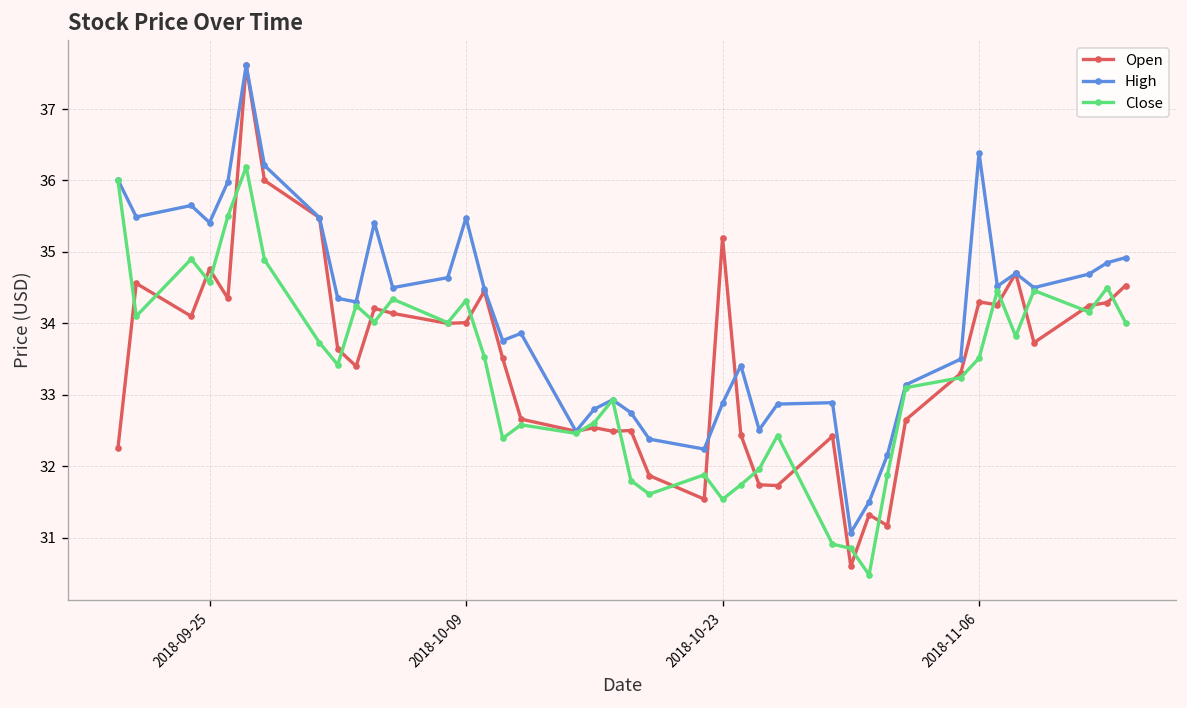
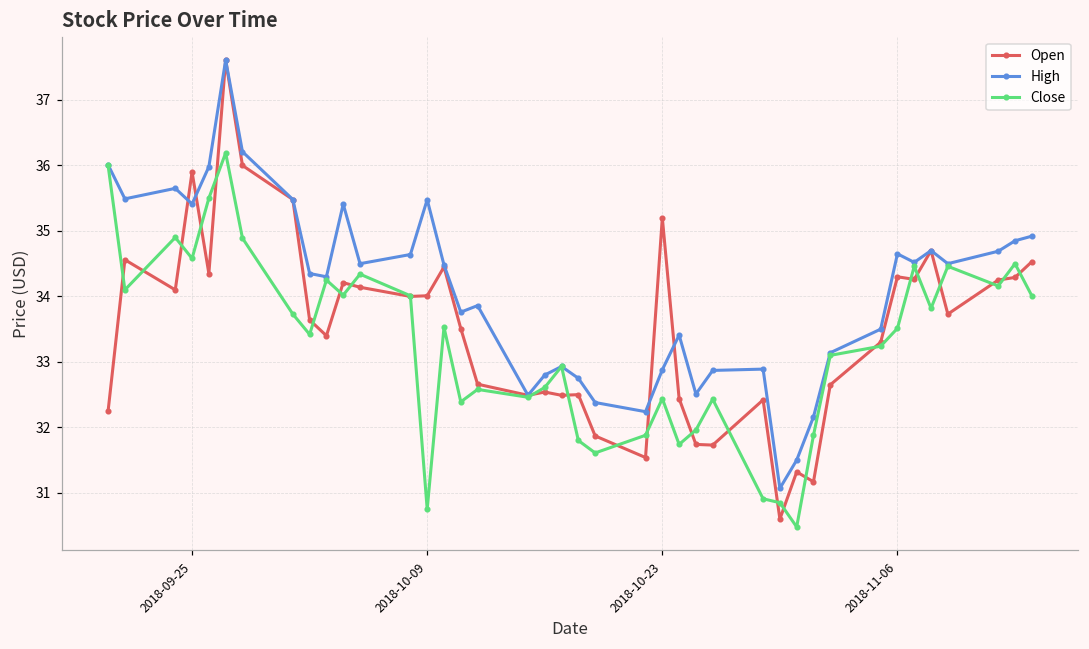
Open, 2018-09-25: 34.8 -> 35.9
Close, 2018-10-09: 34.3 -> 30.8
Close, 2018-10-23: 31.5 -> 32.4
High, 2018-11-06: 36.4 -> 34.7
